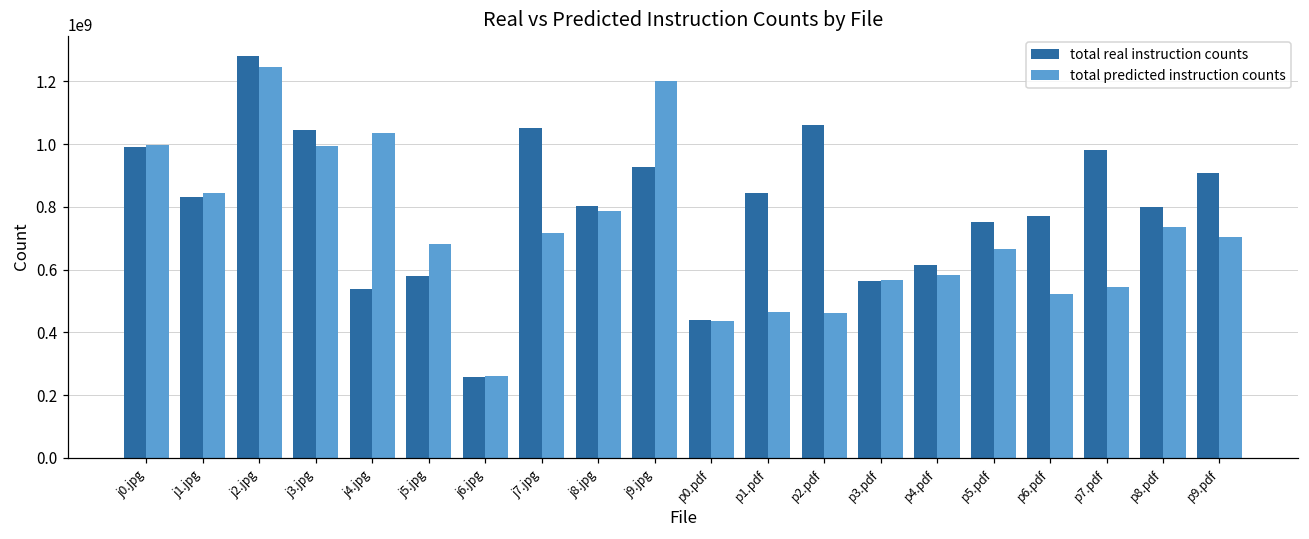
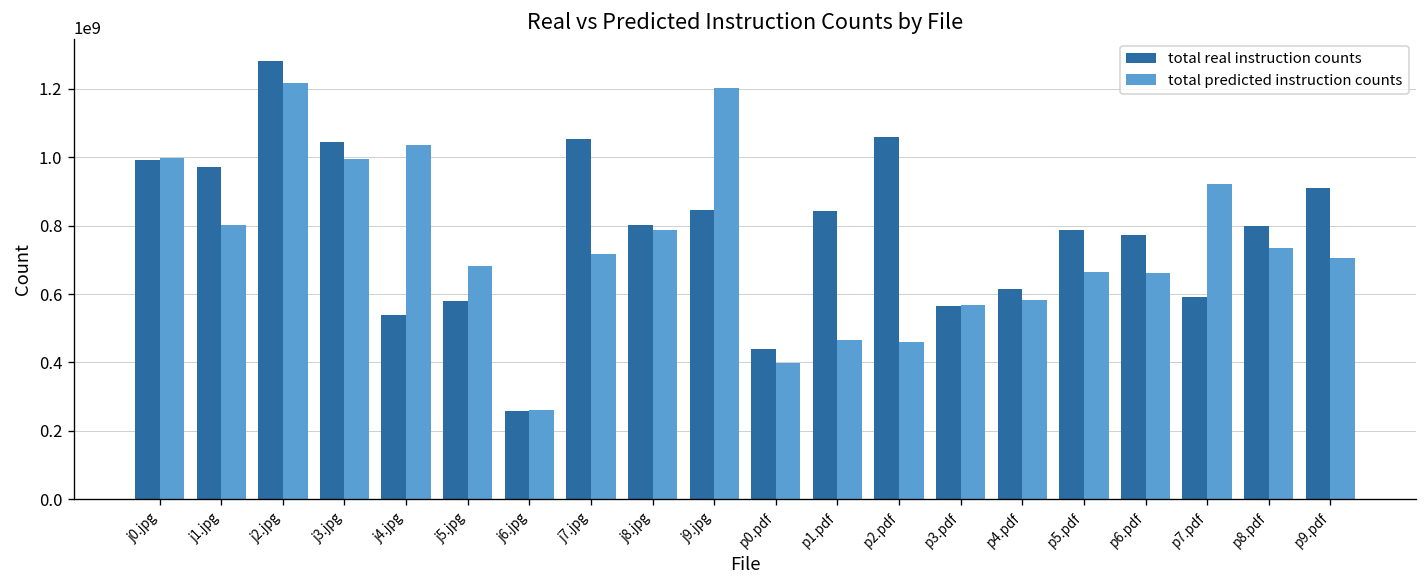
total real instruction counts, j1.jpg: 830000000 -> 970000000
total predicted instruction counts, j1.jpg: 840000000 -> 800000000
total predicted instruction counts, j2.jpg: 1250000000 -> 1220000000
total real instruction counts, j9.jpg: 930000000 -> 850000000
total predicted instruction counts, p0.pdf: 440000000 -> 400000000
total real instruction counts, p5.pdf: 750000000 -> 790000000
total predicted instruction counts, p6.pdf: 520000000 -> 660000000
total real instruction counts, p7.pdf: 980000000 -> 590000000
total predicted instruction counts, p7.pdf: 540000000 -> 920000000
